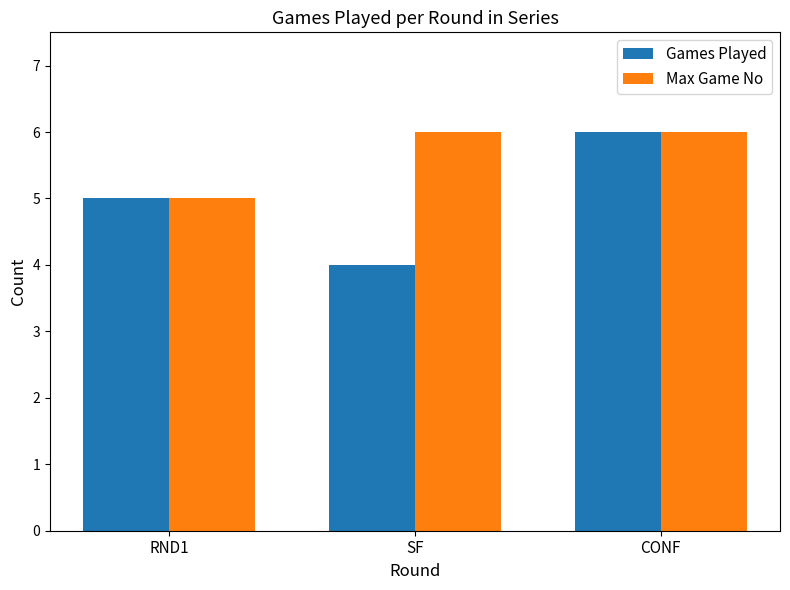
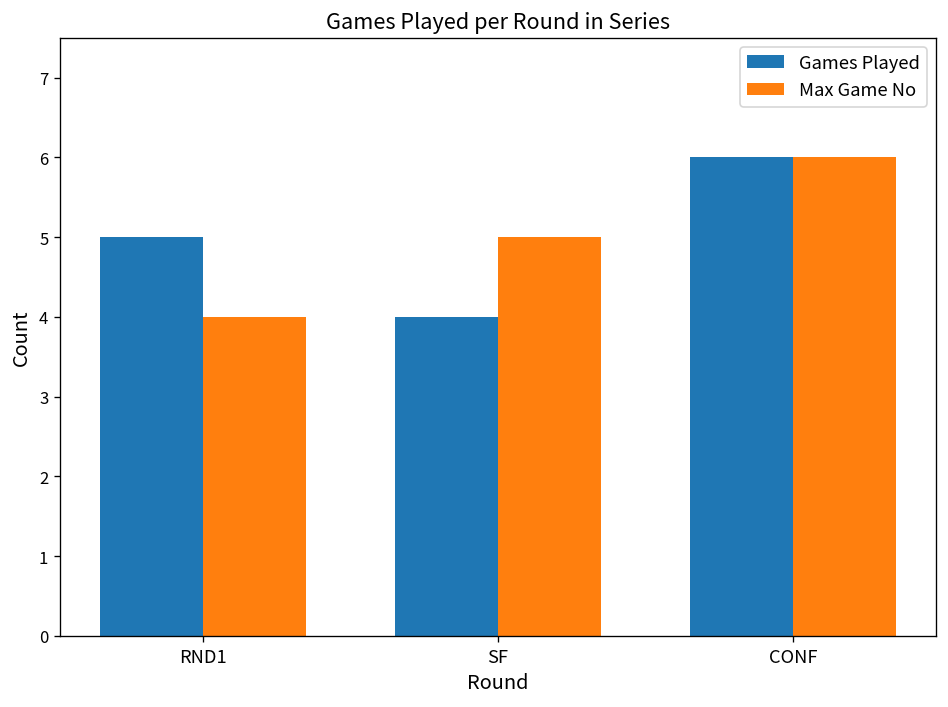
Max Game No, RND1: 5 -> 4
Max Game No, SF: 6 -> 5
